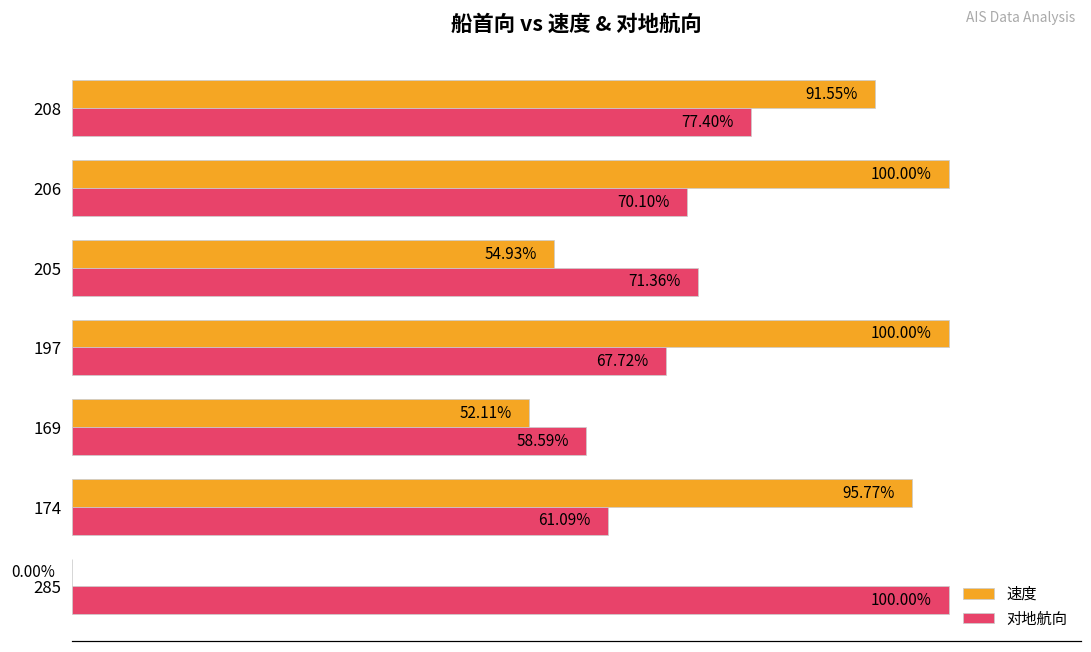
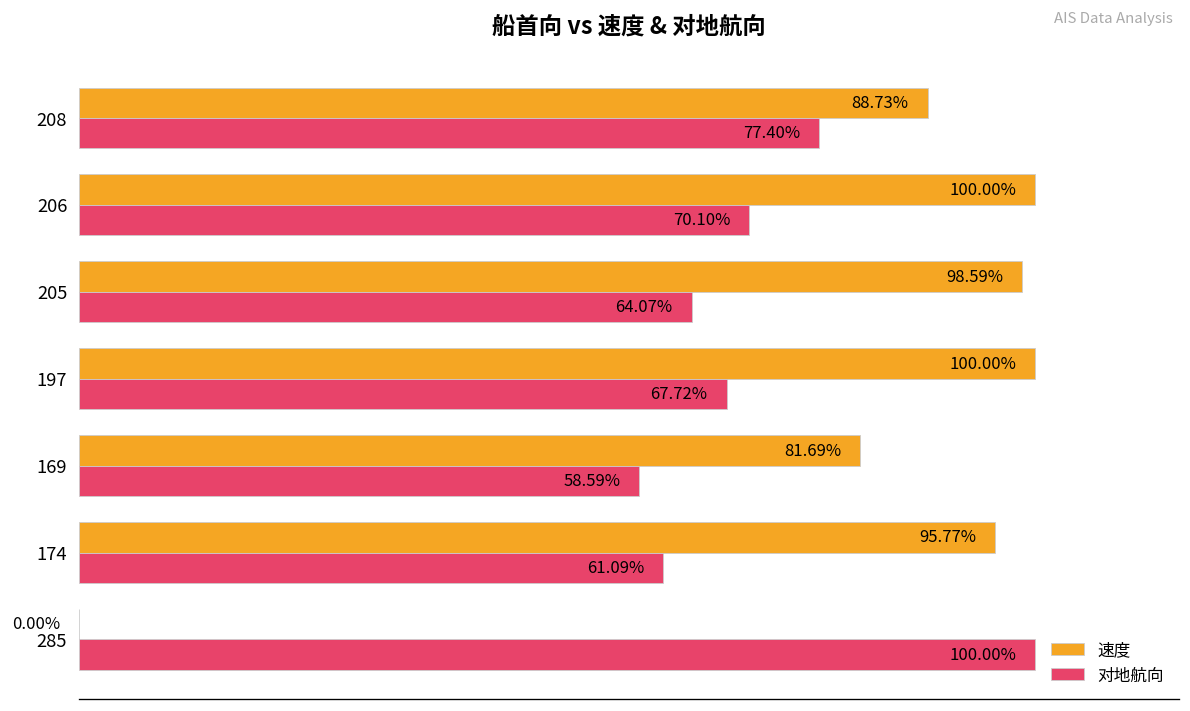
速度, 208: 91.55% -> 88.73%
速度, 205: 54.93% -> 98.59%
对地航向, 205: 71.36% -> 64.07%
速度, 169: 52.11% -> 81.69%
